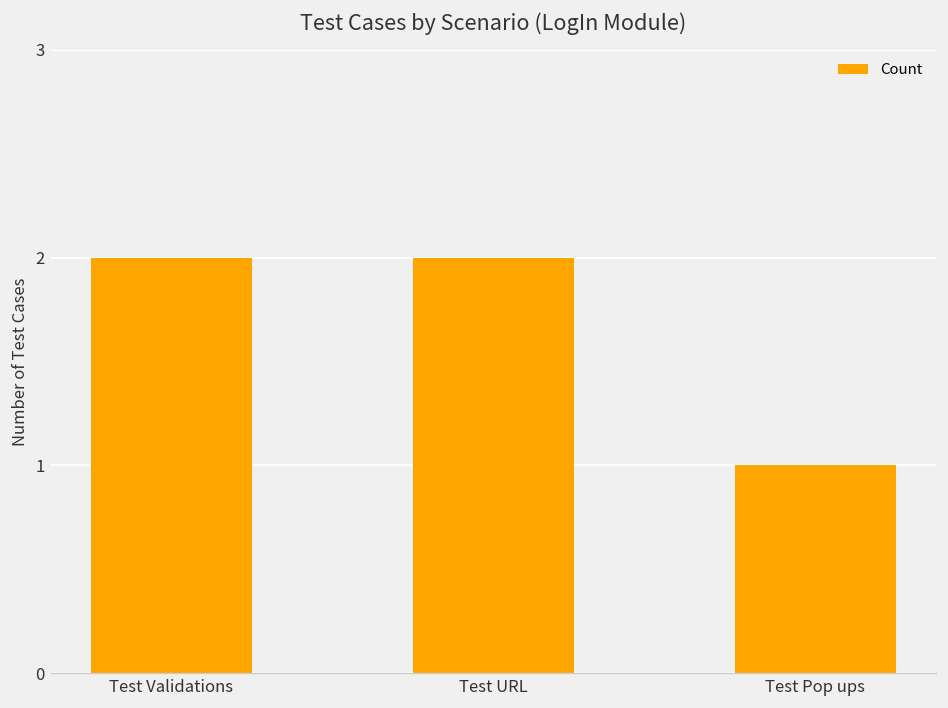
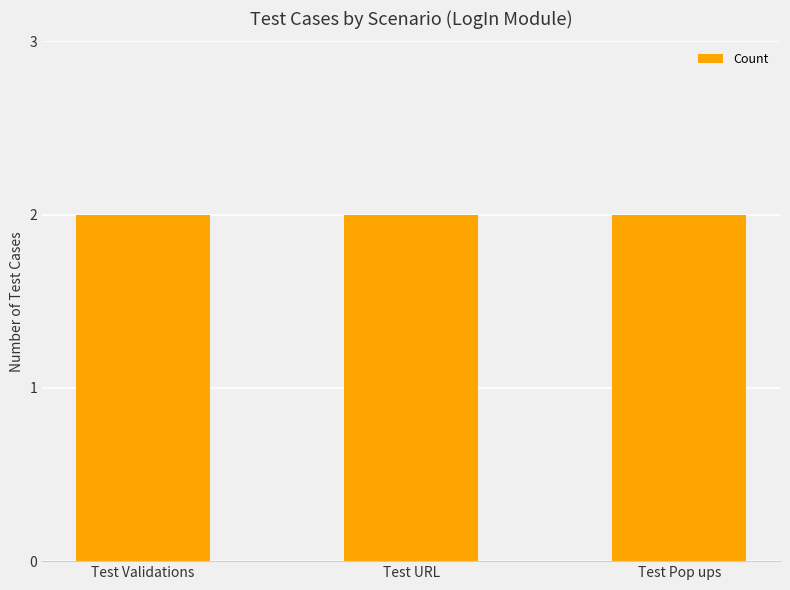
Test Pop ups: 1 -> 2
